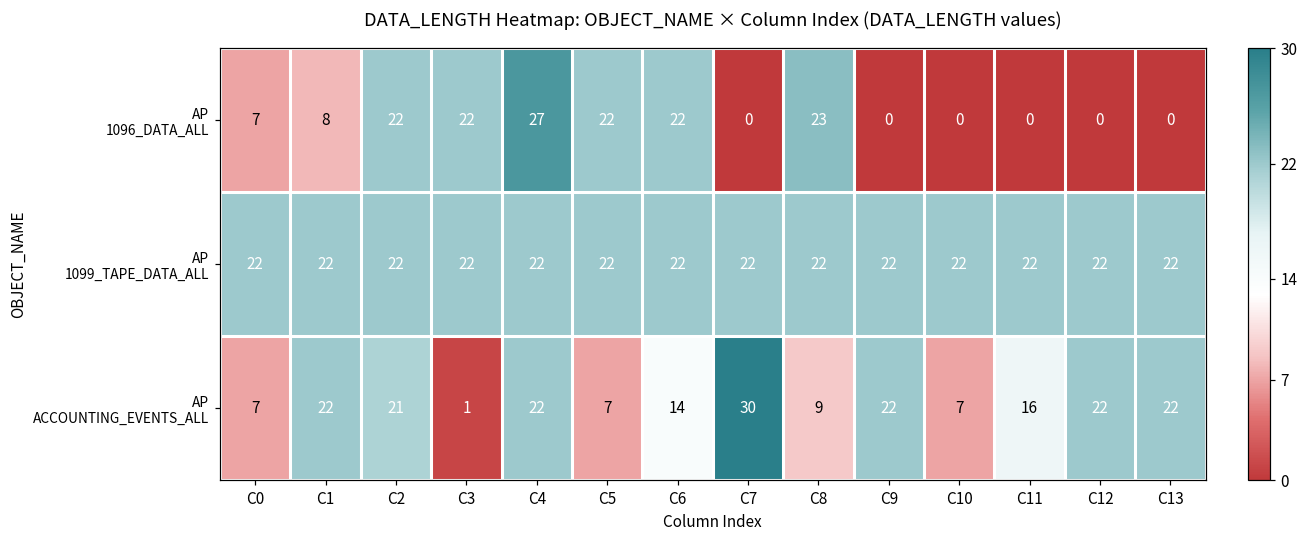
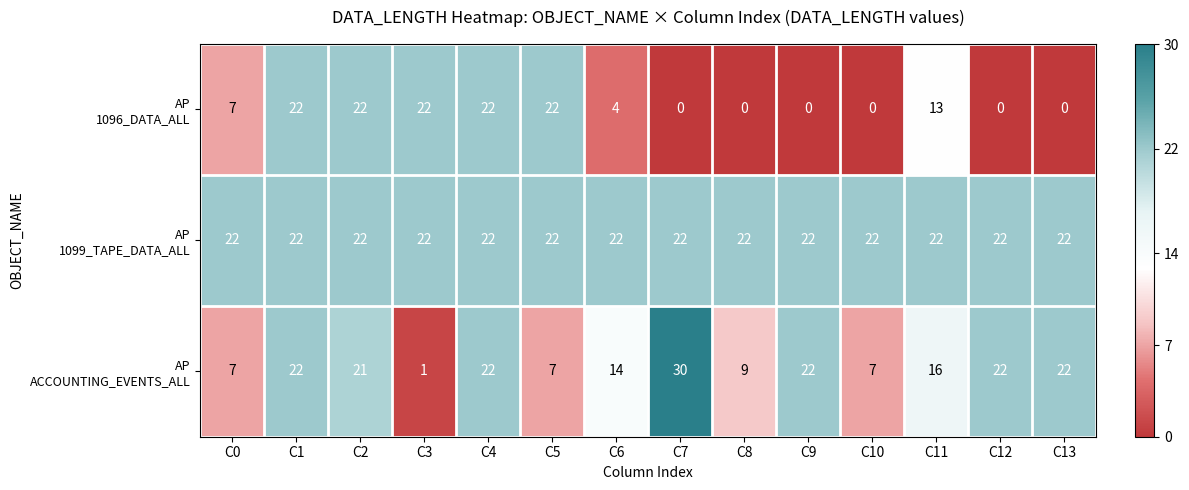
AP 1096_DATA_ALL, C1: 8 -> 22
AP 1096_DATA_ALL, C4: 27 -> 22
AP 1096_DATA_ALL, C6: 22 -> 4
AP 1096_DATA_ALL, C8: 23 -> 0
AP 1096_DATA_ALL, C11: 0 -> 13
